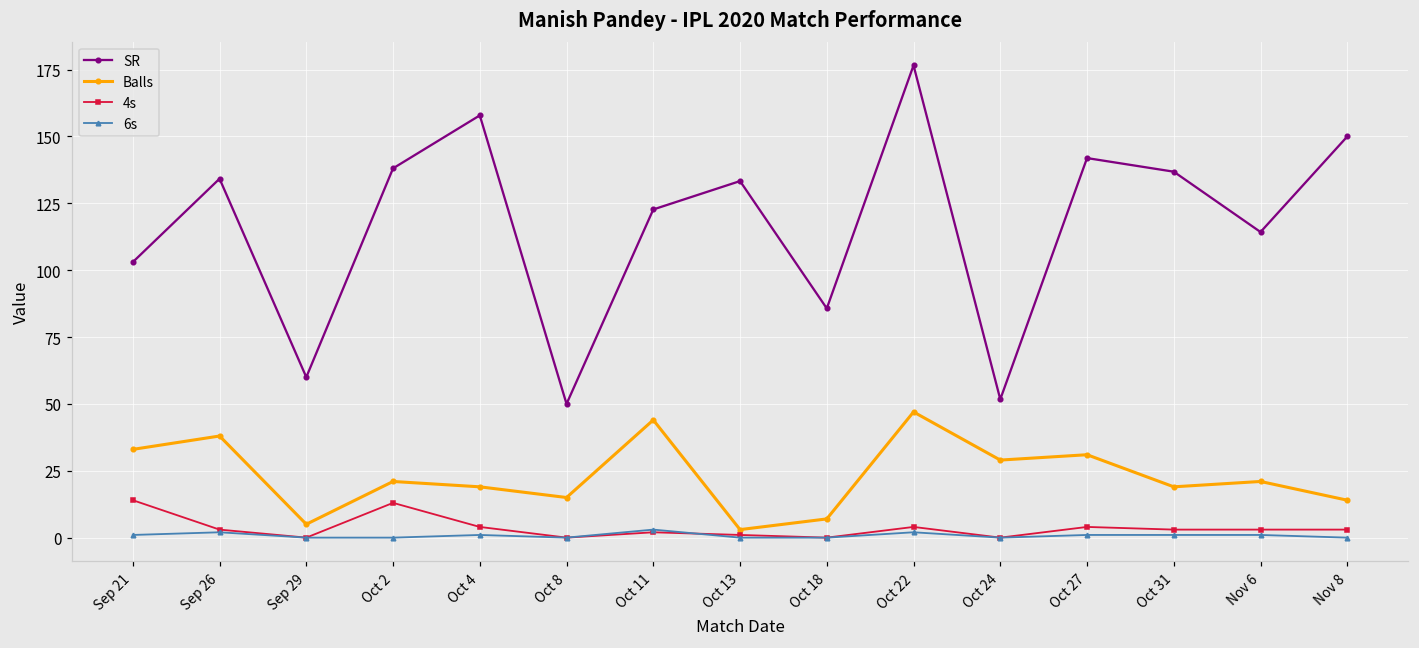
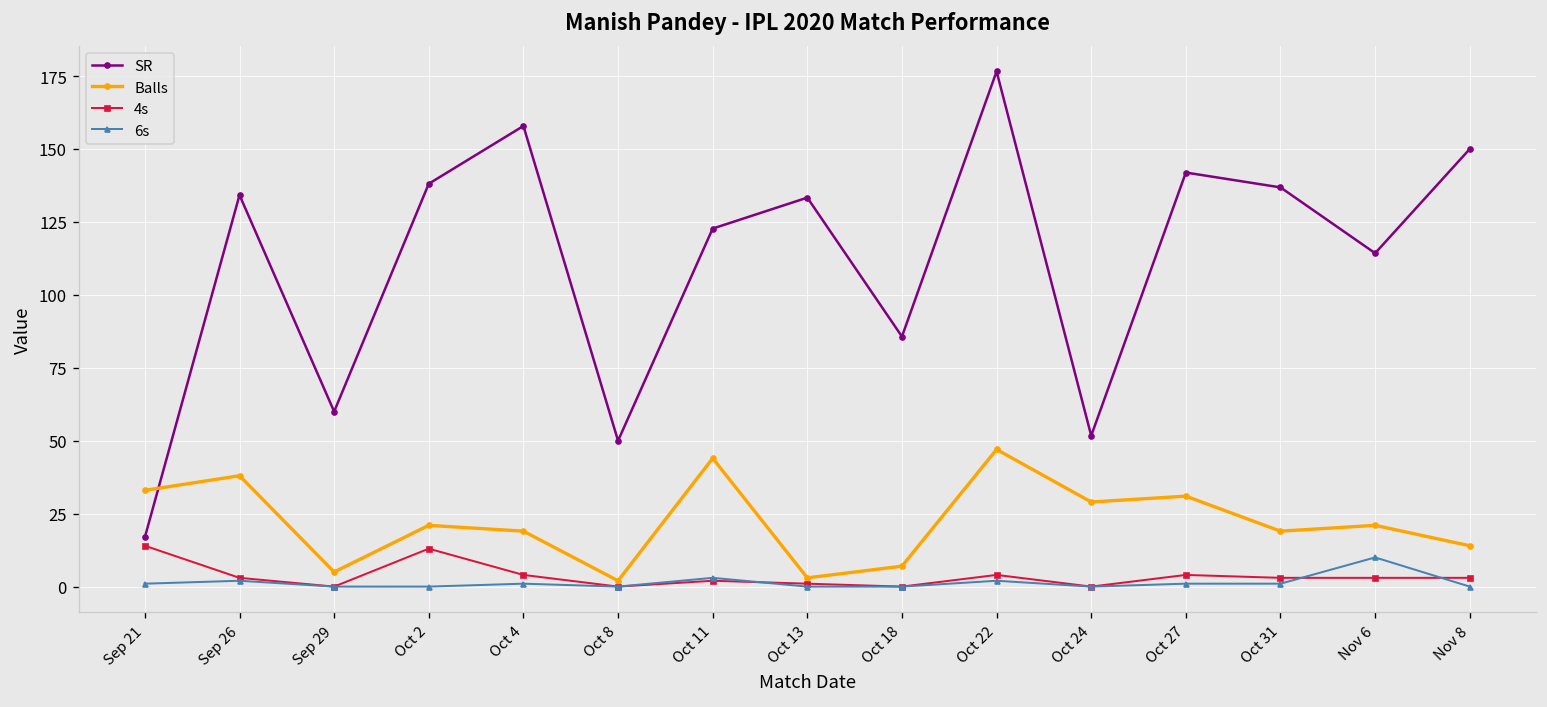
SR, Sep 21: 103 -> 17
Balls, Oct 8: 15 -> 2
6s, Nov 6: 1 -> 10
